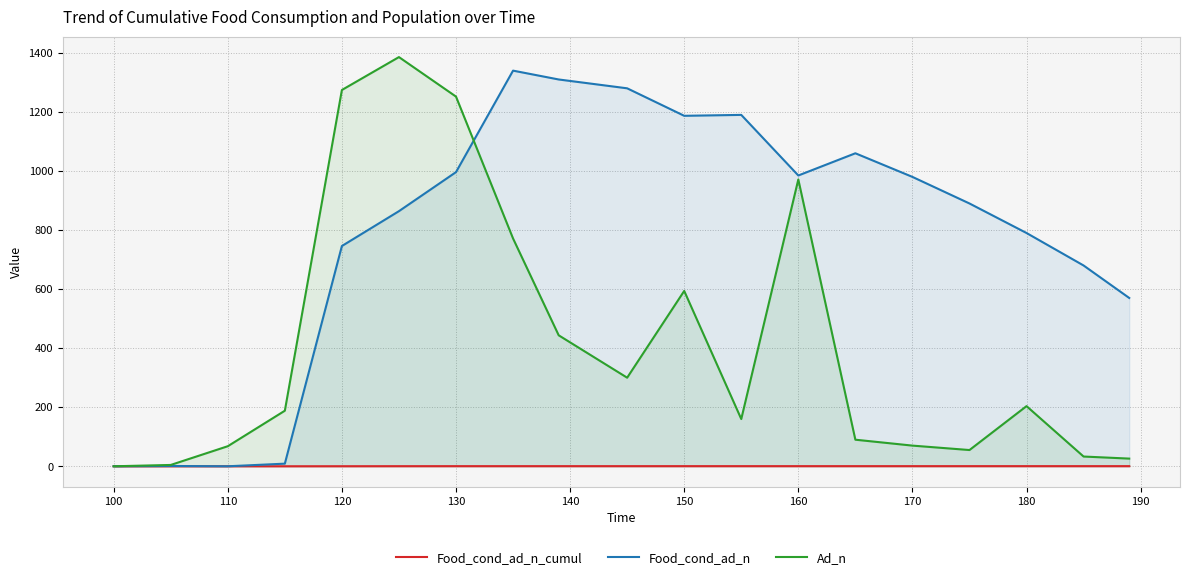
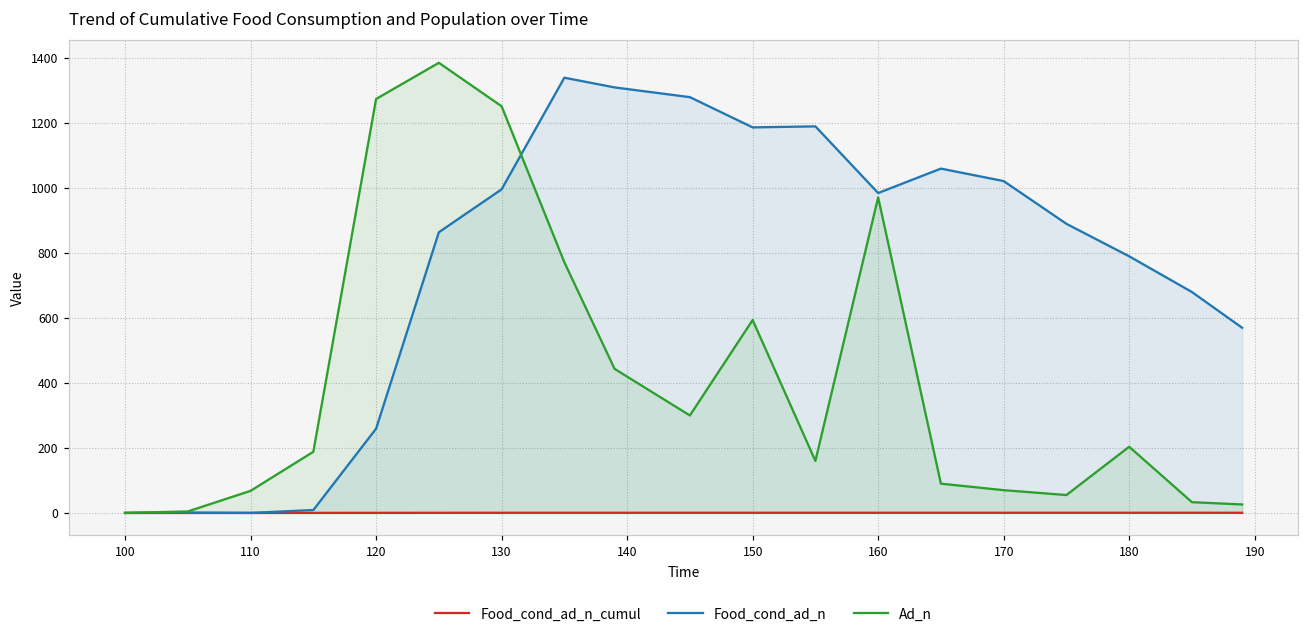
Food_cond_ad_n, 120: 750 -> 260
Food_cond_ad_n, 170: 980 -> 1020
